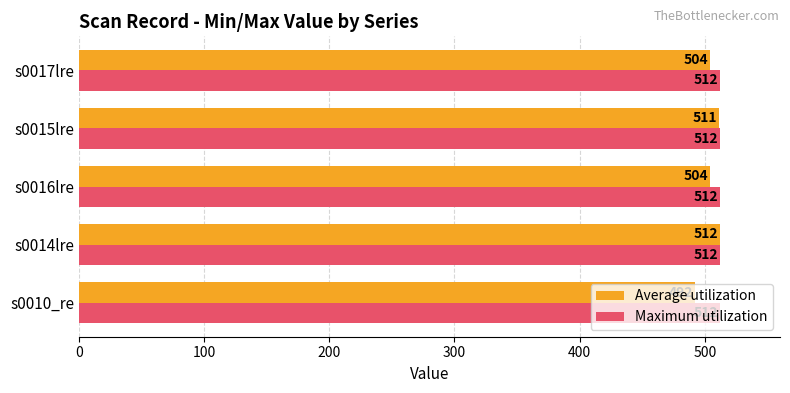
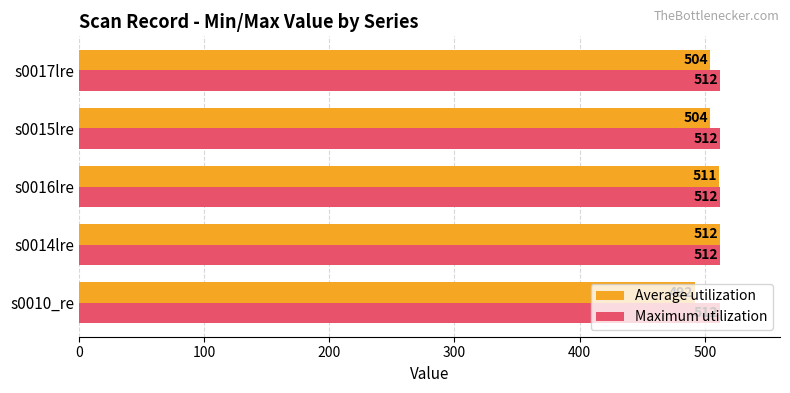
Average utilization, s0015lre: 511 -> 504
Average utilization, s0016lre: 504 -> 511
